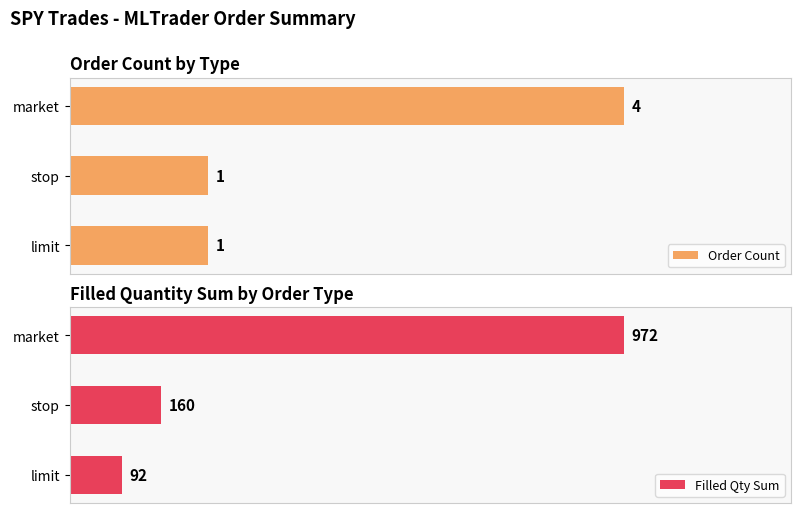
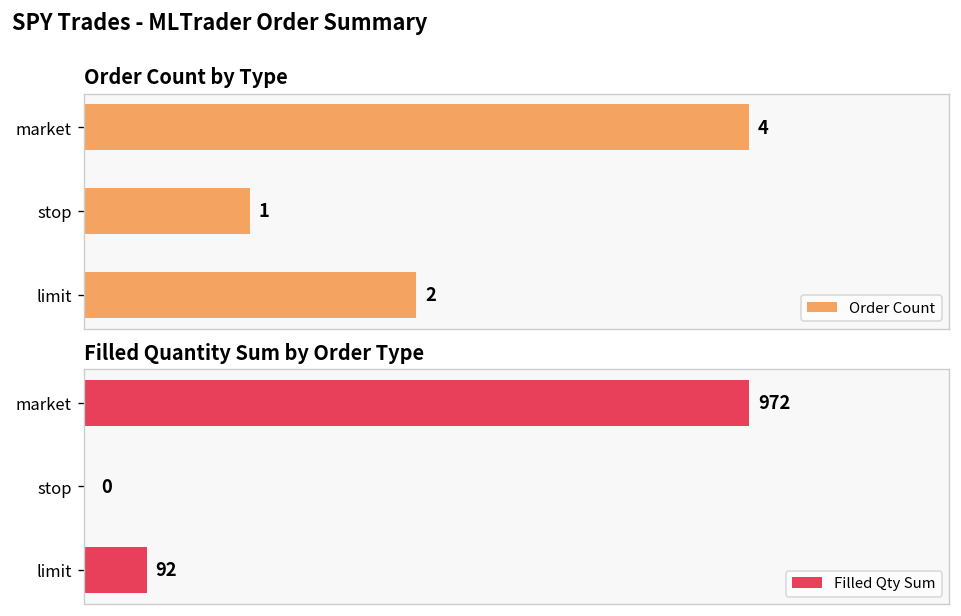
Order Count by Type, limit: 1 -> 2
Filled Quantity Sum by Order Type, stop: 160 -> 0
